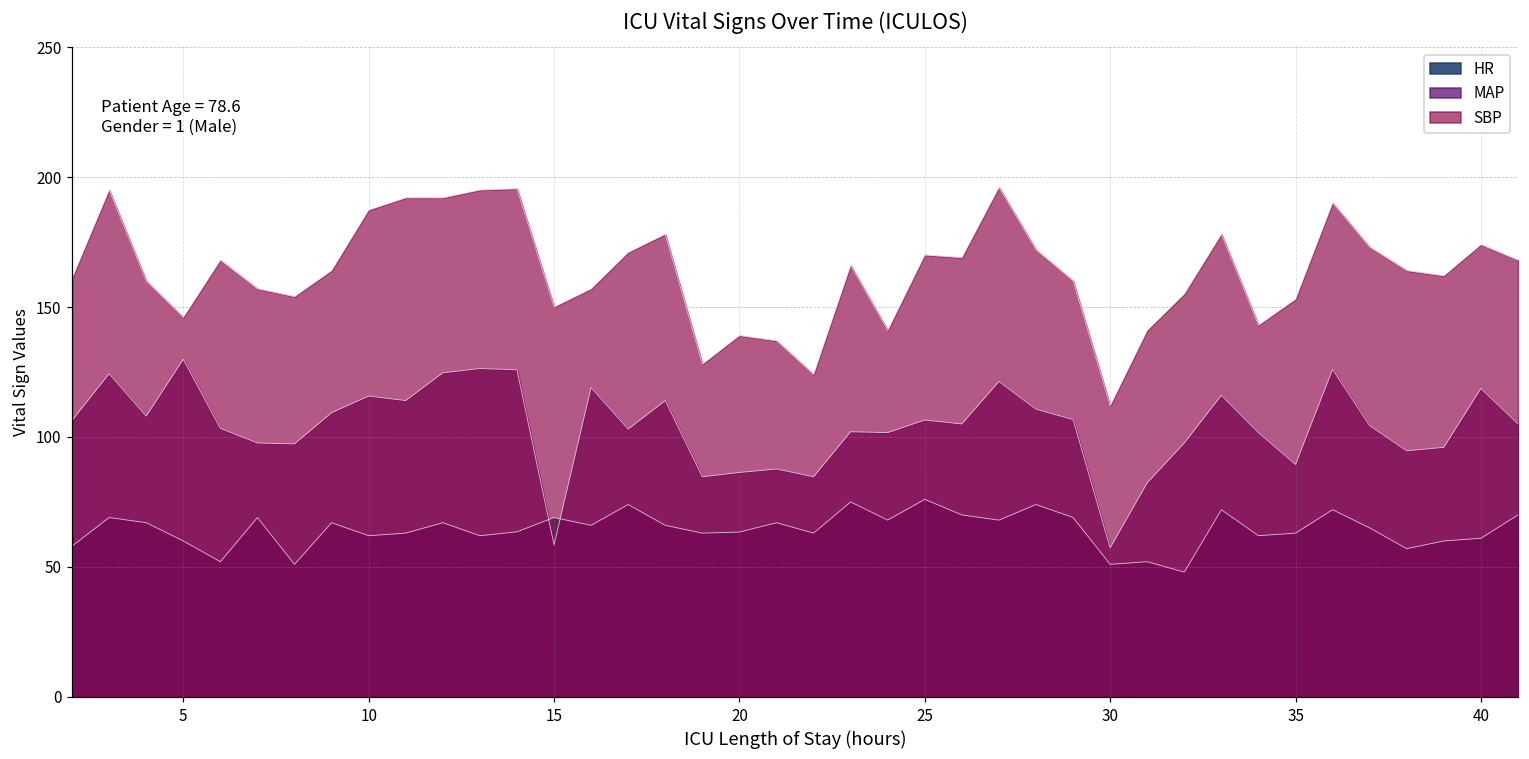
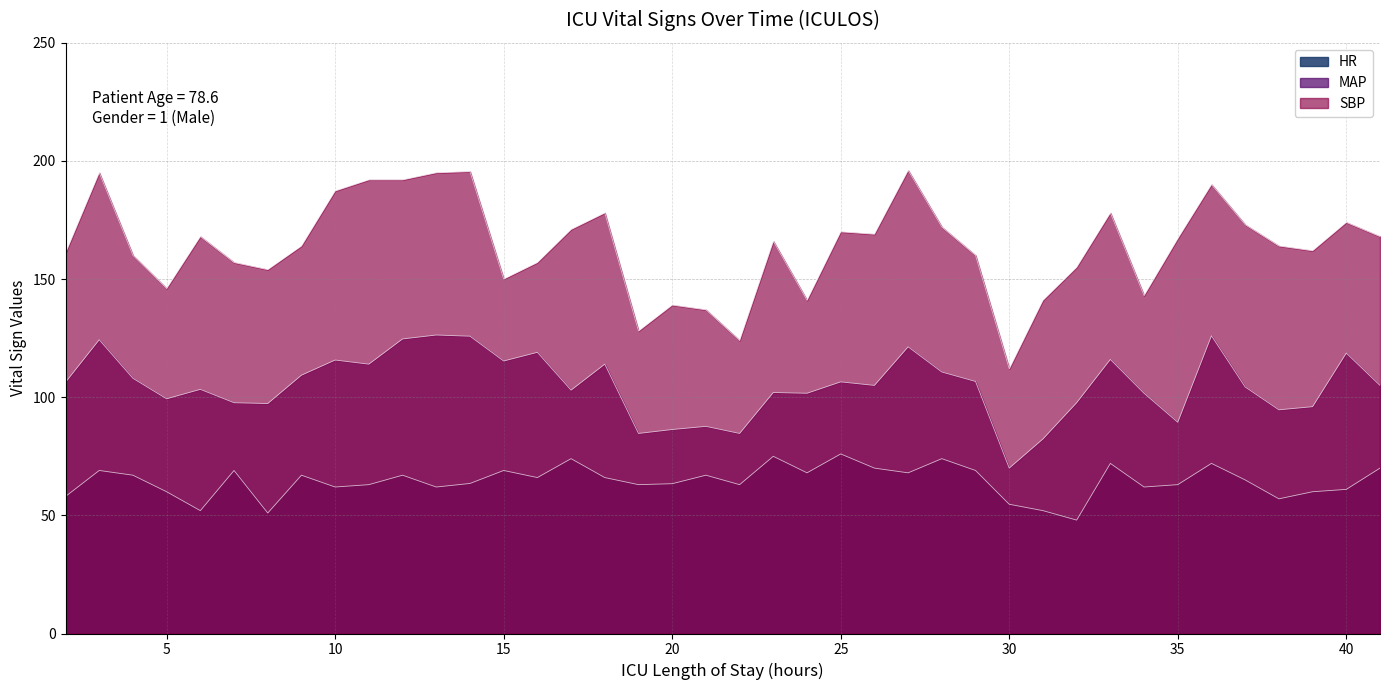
MAP, 5: 130 -> 99
MAP, 15: 58 -> 115
HR, 30: 51 -> 55
MAP, 30: 57 -> 70
SBP, 35: 153 -> 167
